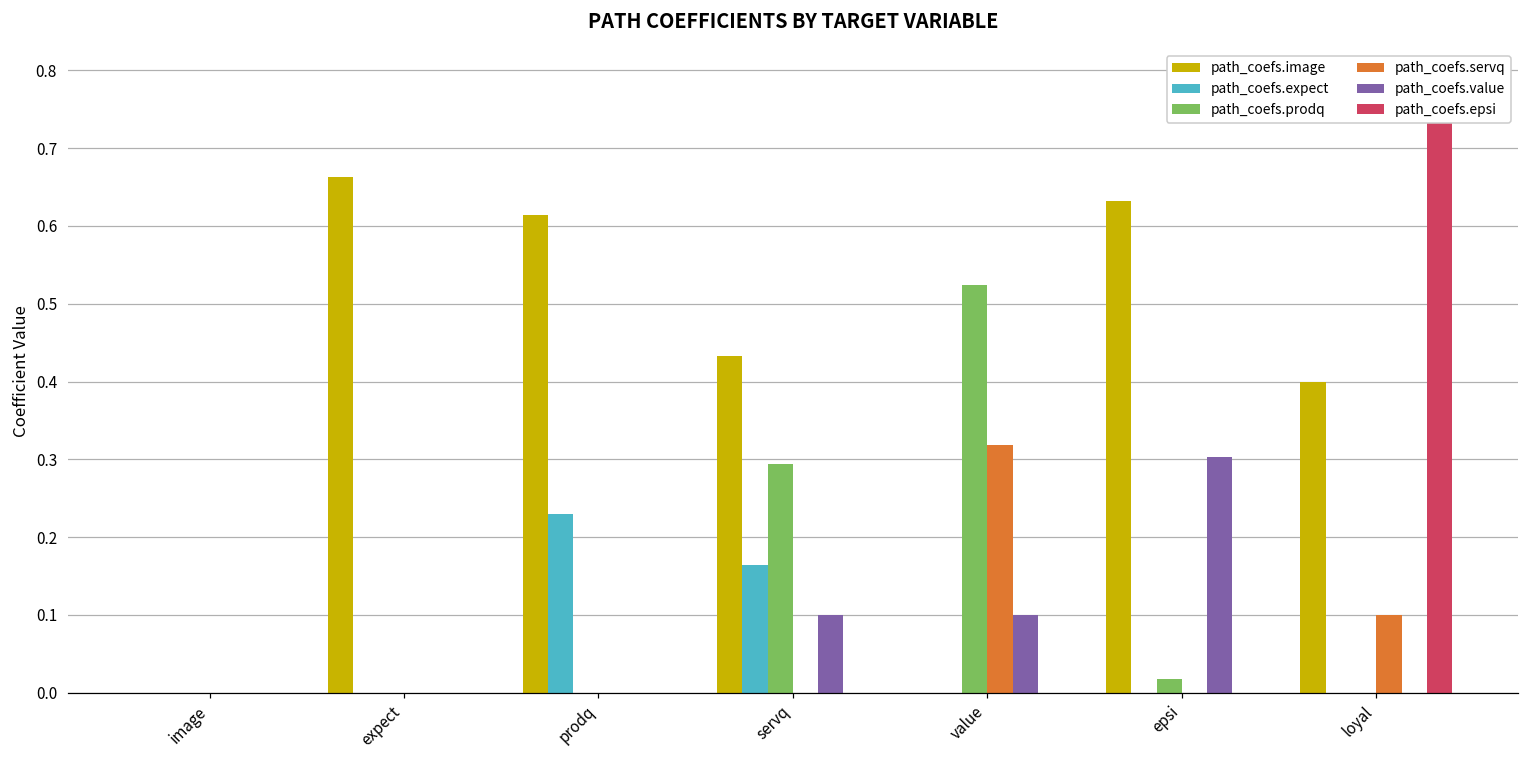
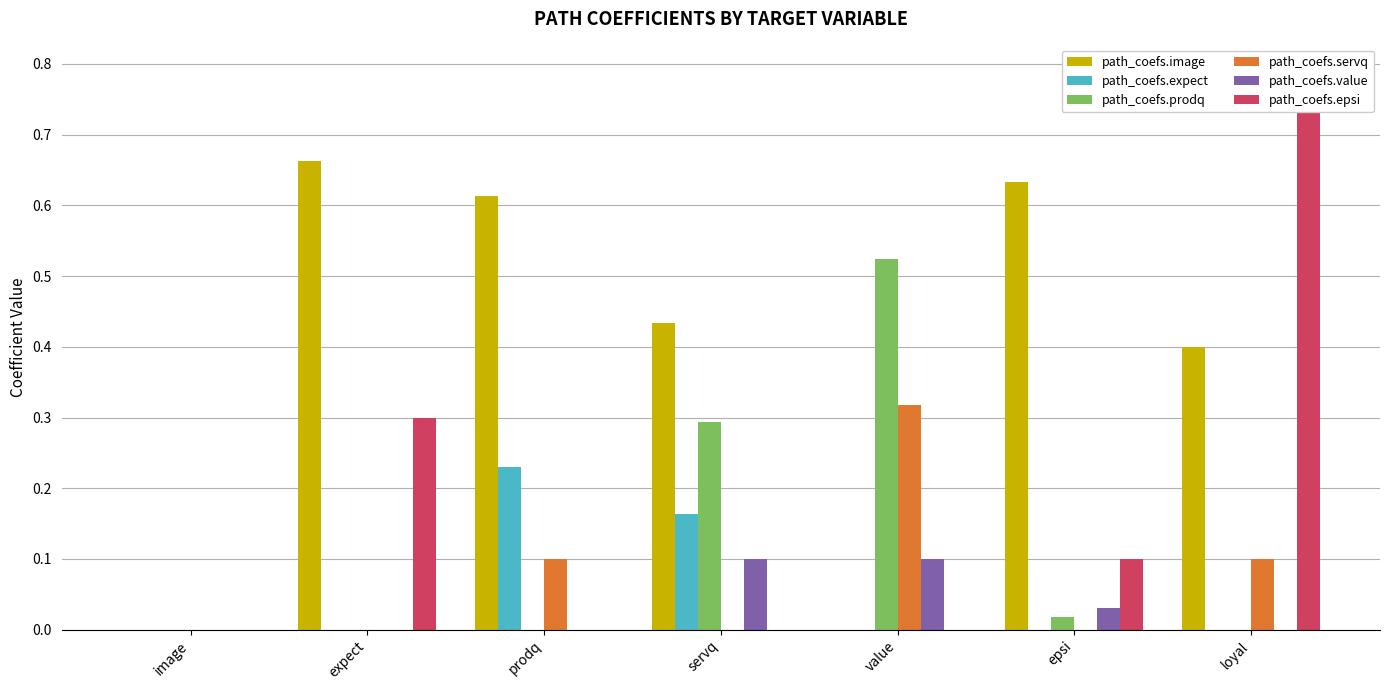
path_coefs.epsi, expect: 0.0 -> 0.3
path_coefs.servq, prodq: 0.0 -> 0.1
path_coefs.value, epsi: 0.30 -> 0.03
path_coefs.epsi, epsi: 0.0 -> 0.1
